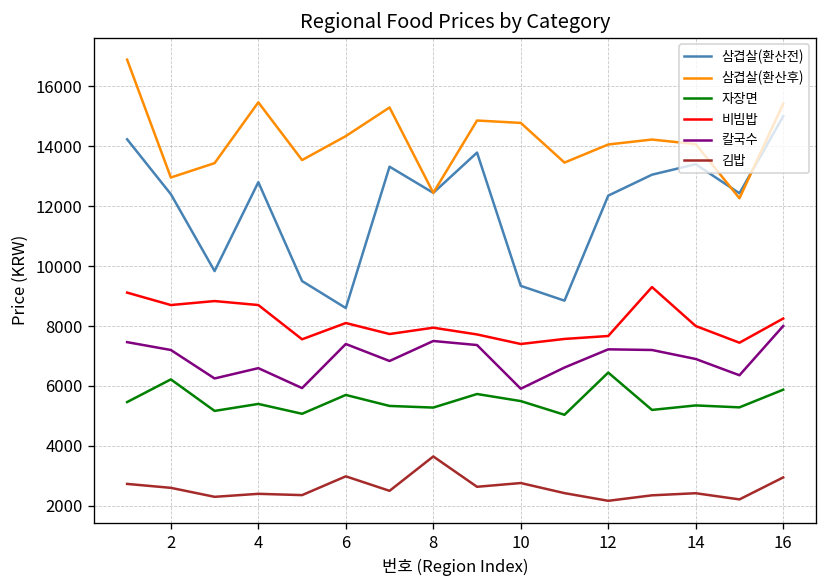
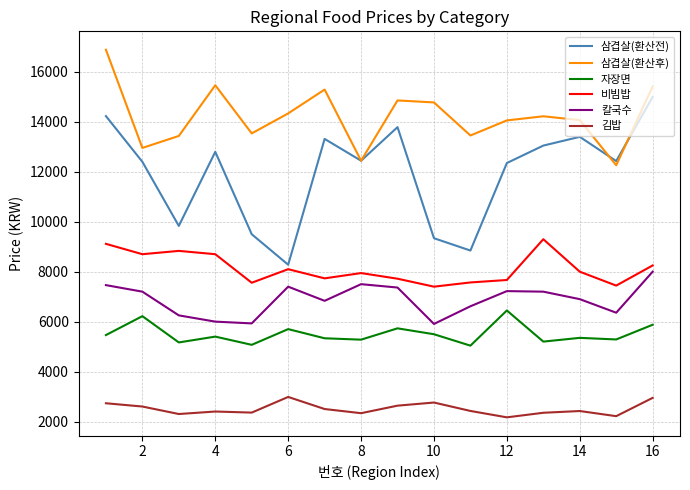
칼국수, 4: 6600 -> 6000
삼겹살(환산전), 6: 8600 -> 8300
김밥, 8: 3600 -> 2300
